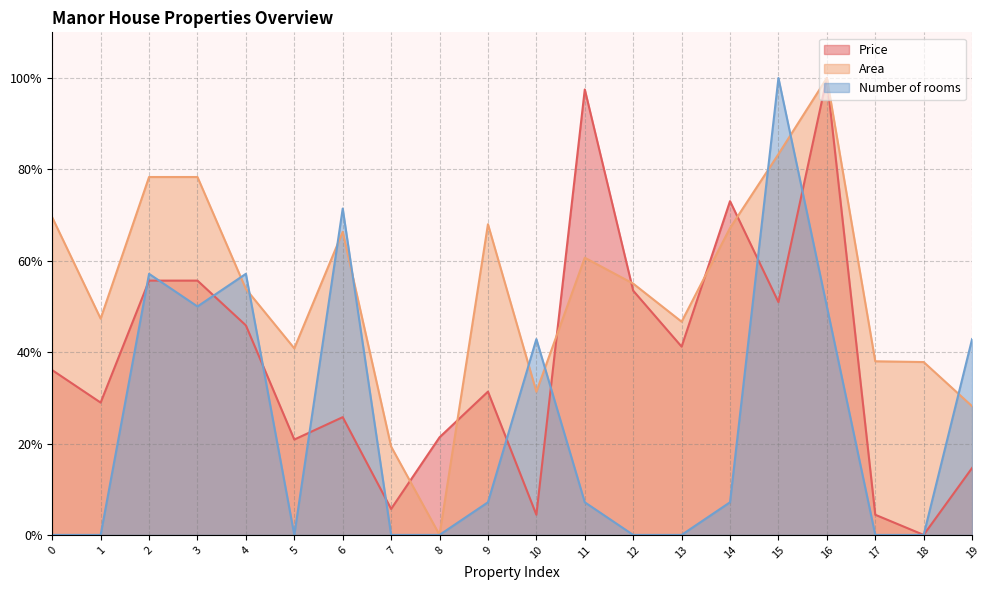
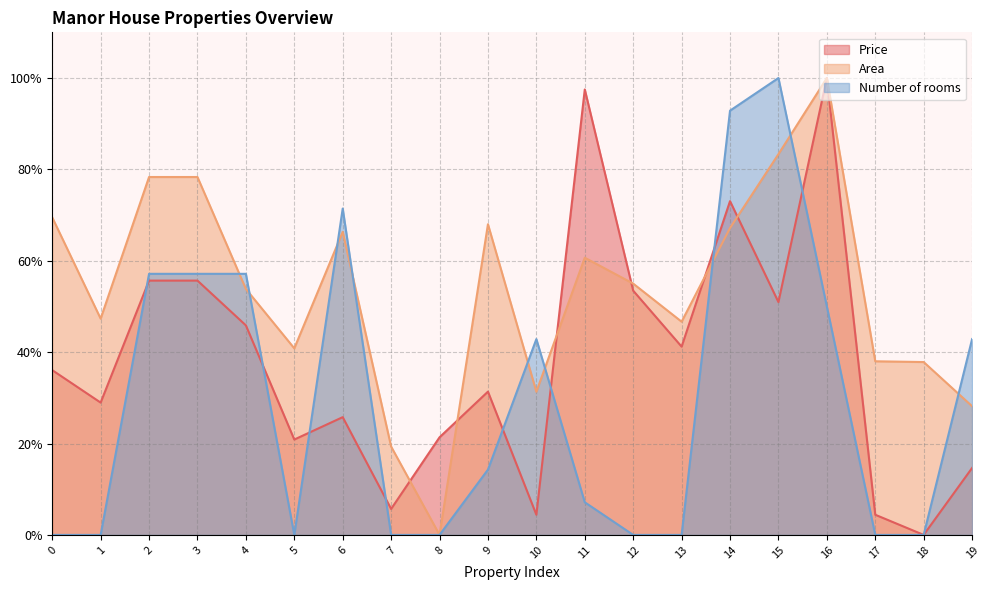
Number of rooms, 3: 50% -> 57%
Number of rooms, 9: 7% -> 14%
Number of rooms, 14: 7% -> 93%
